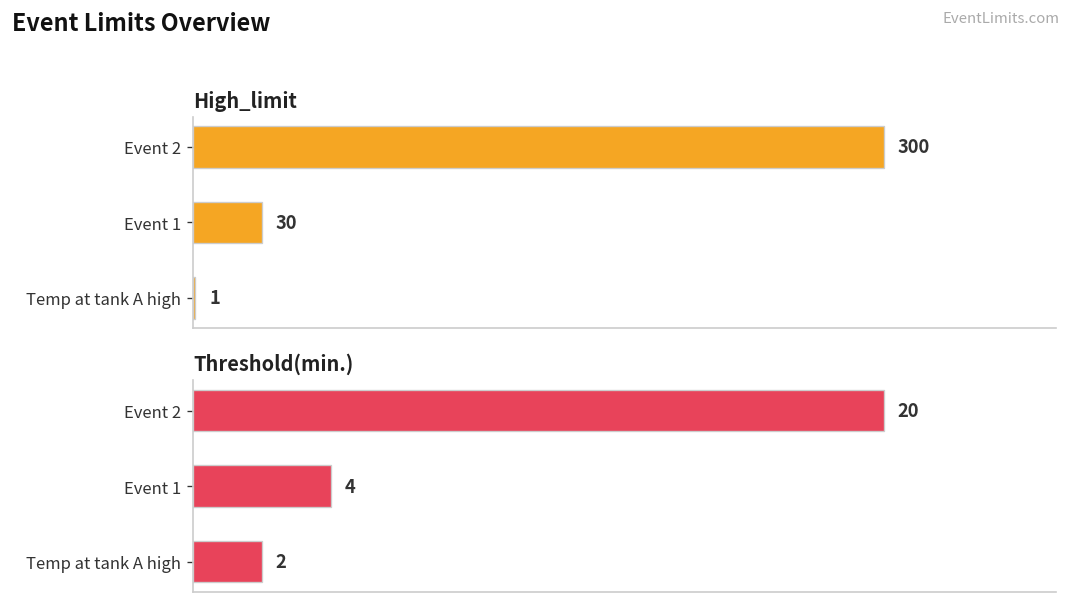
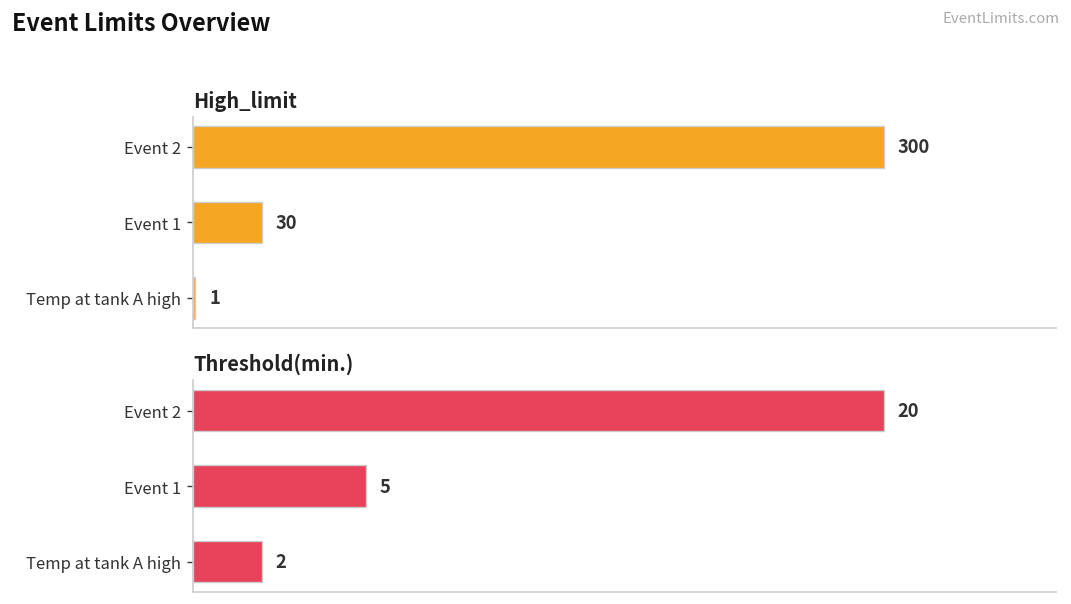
Threshold(min.), Event 1: 4 -> 5
